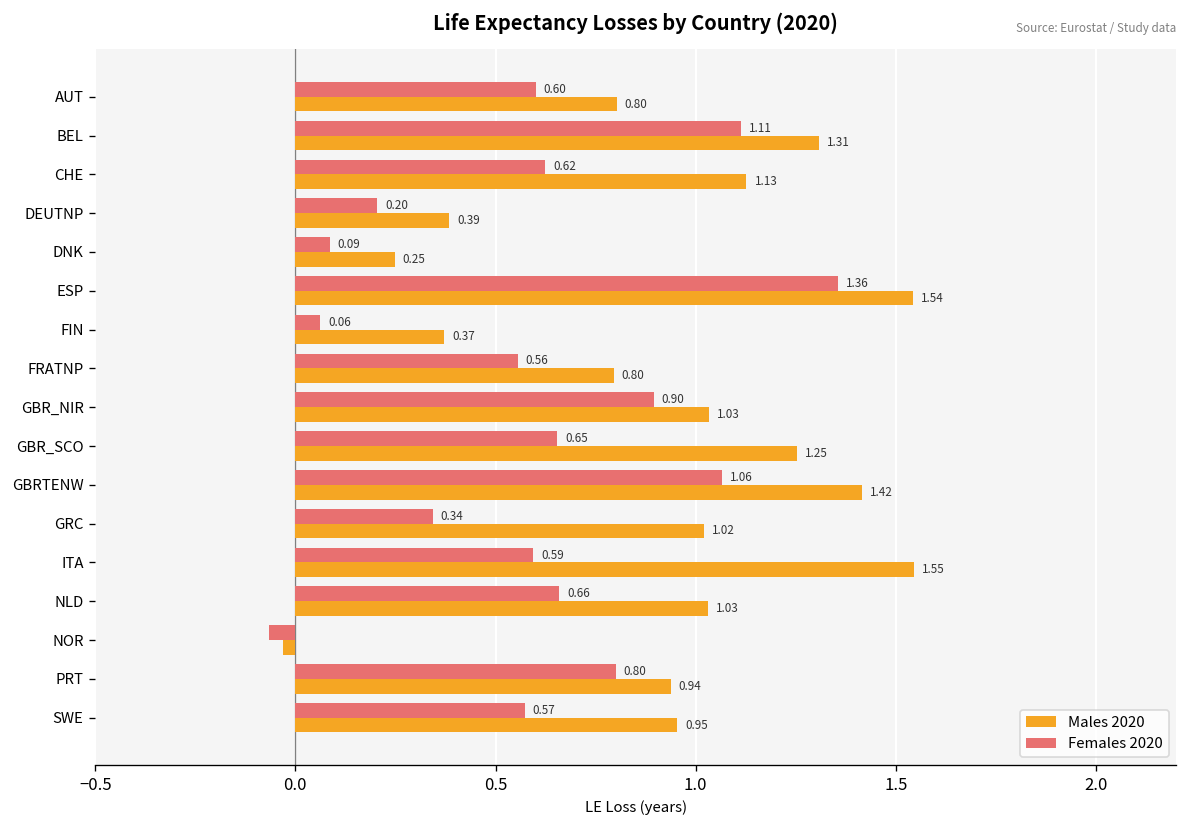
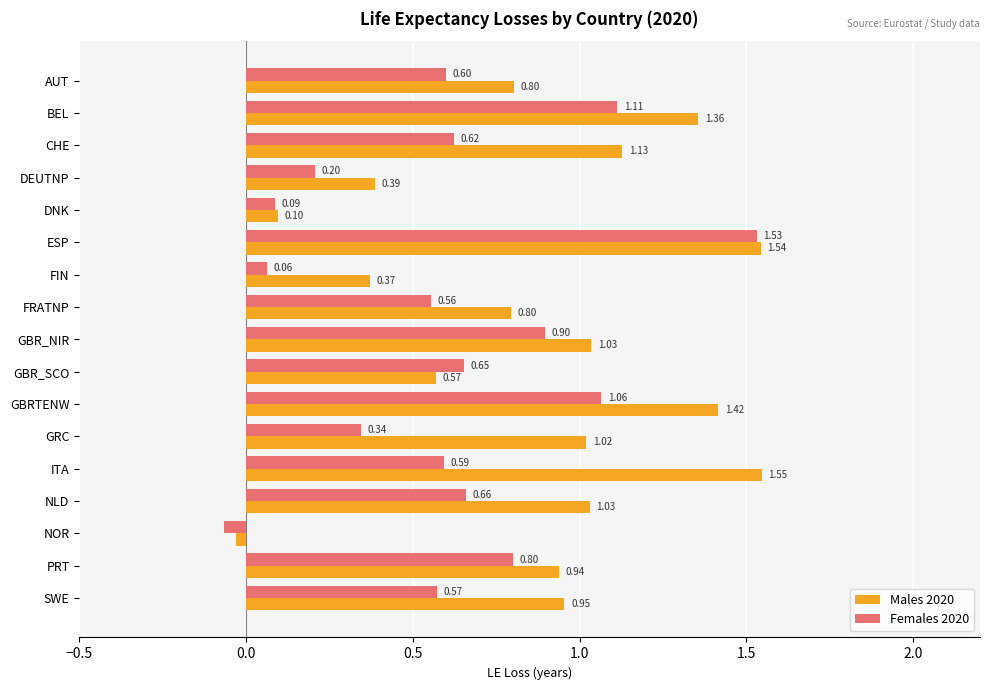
Males 2020, BEL: 1.31 -> 1.36
Males 2020, DNK: 0.25 -> 0.10
Females 2020, ESP: 1.36 -> 1.53
Males 2020, GBR_SCO: 1.25 -> 0.57
